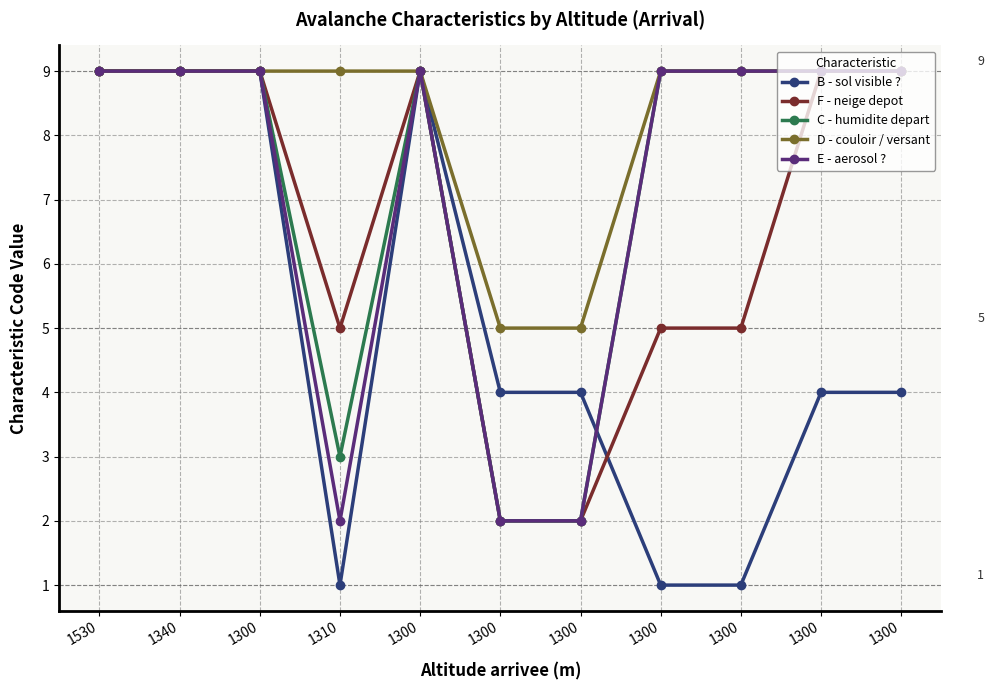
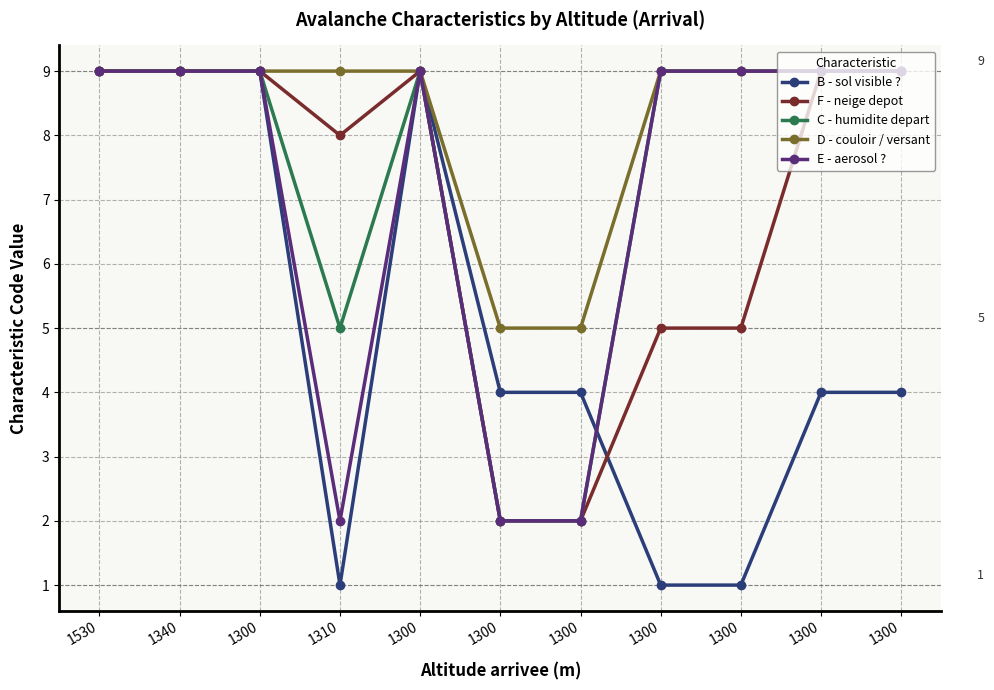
F - neige depot, 1310: 5 -> 8
C - humidite depart, 1310: 3 -> 5
